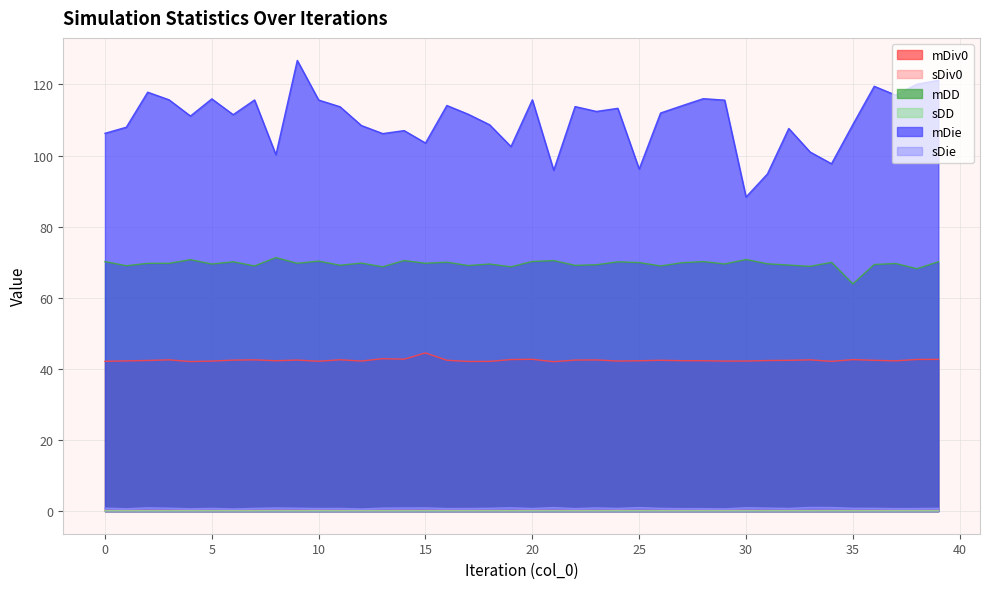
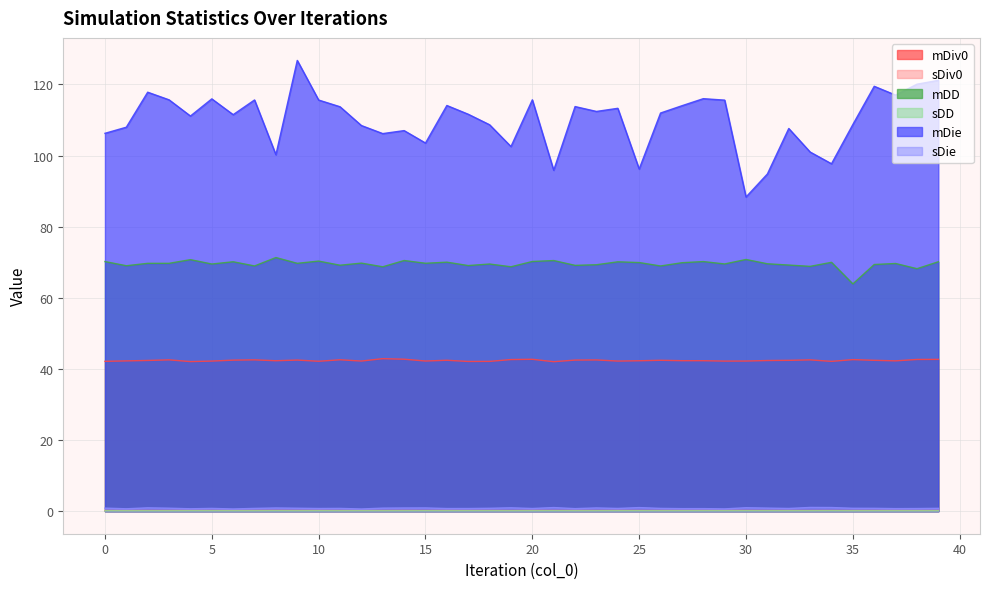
mDiv0, 15: 45 -> 42
